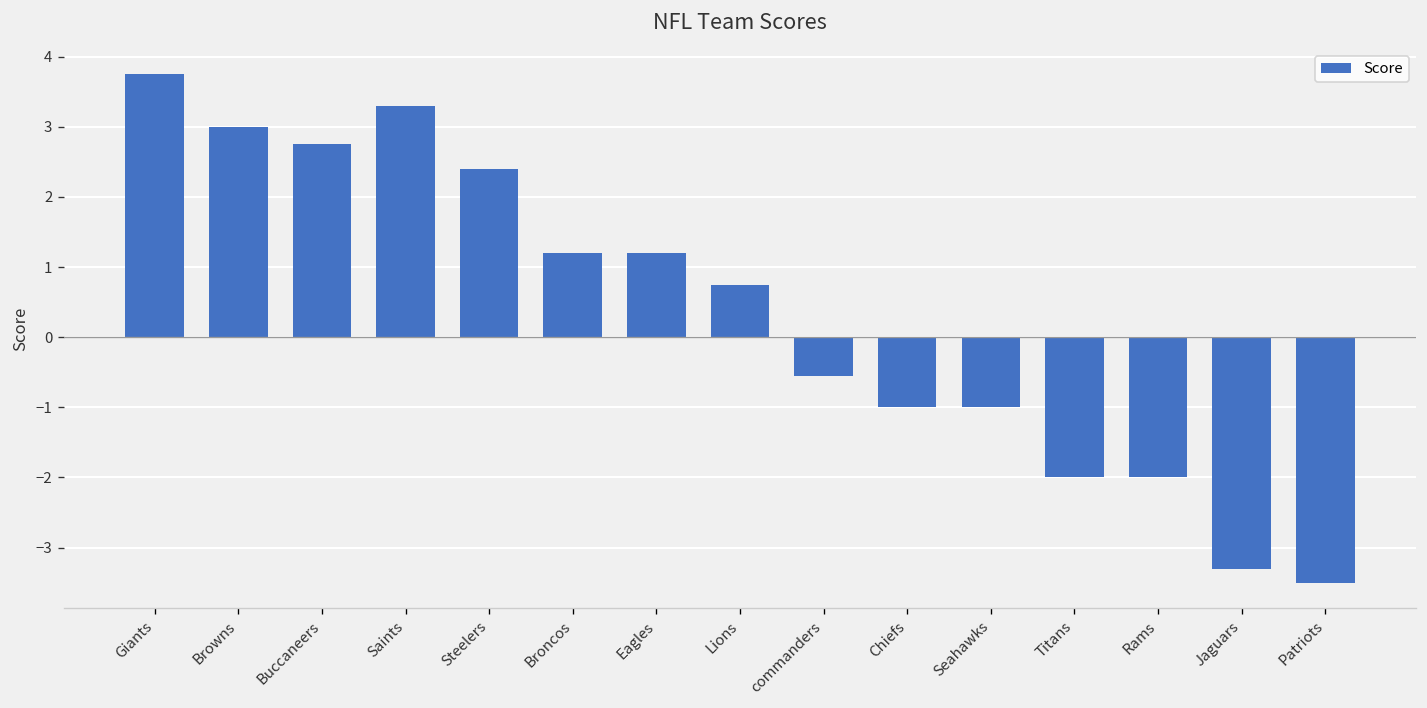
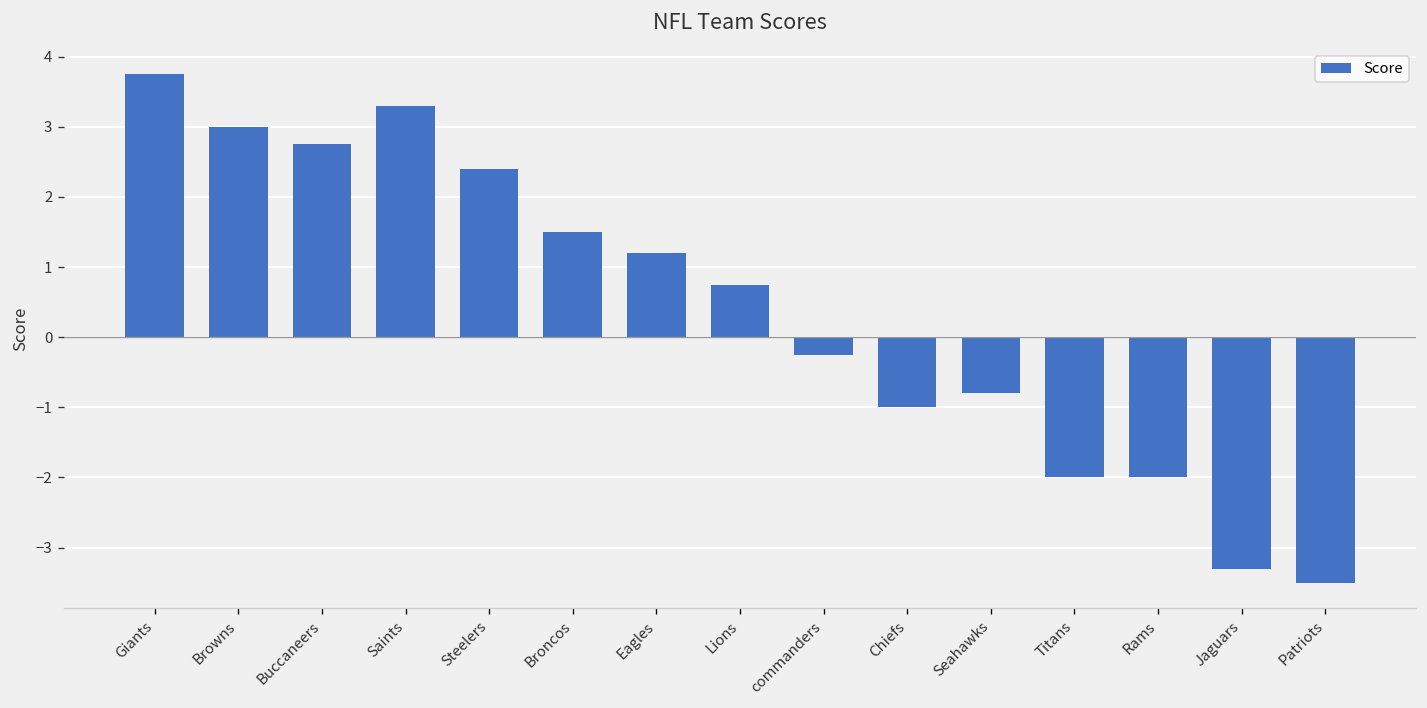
Broncos: 1.2 -> 1.5
commanders: -0.6 -> -0.3
Seahawks: -1.0 -> -0.8
